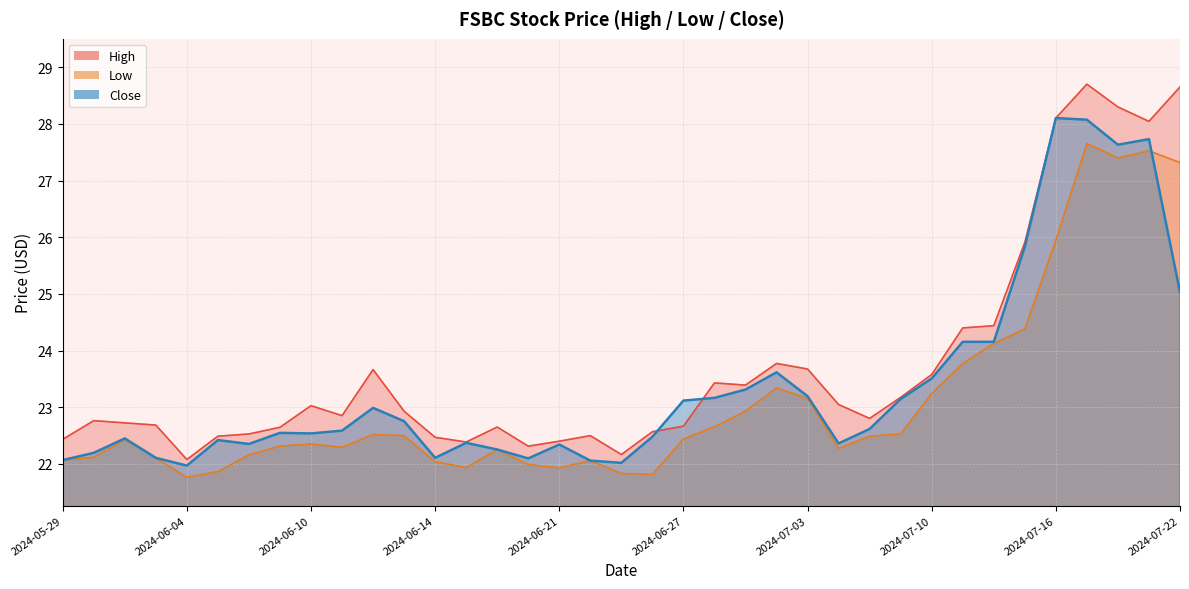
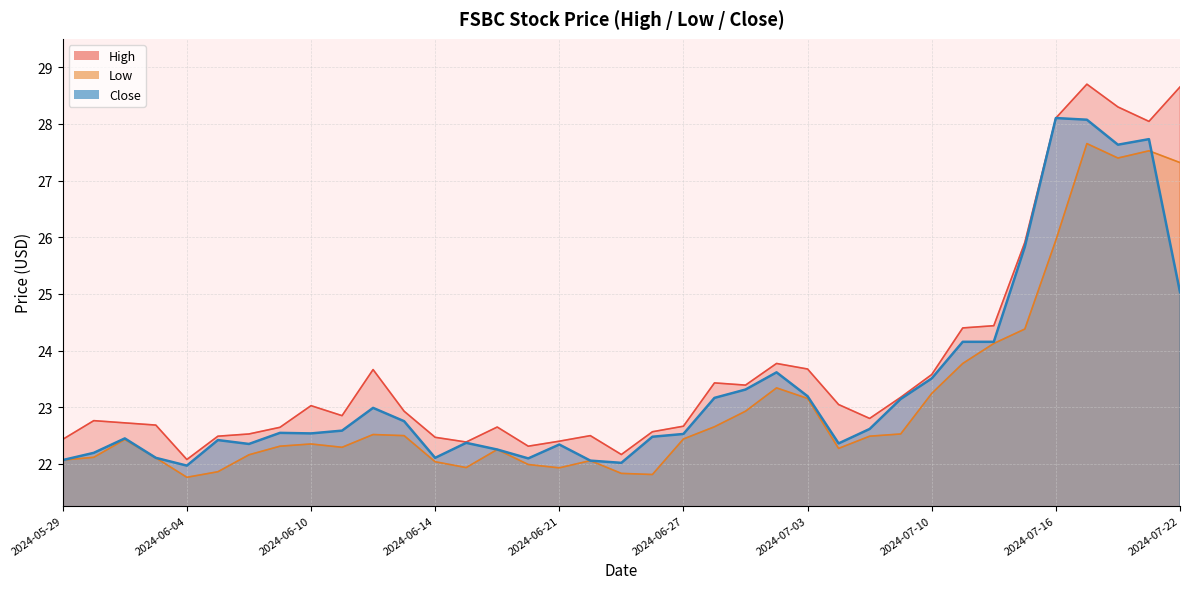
Close, 2024-06-27: 23.1 -> 22.5
